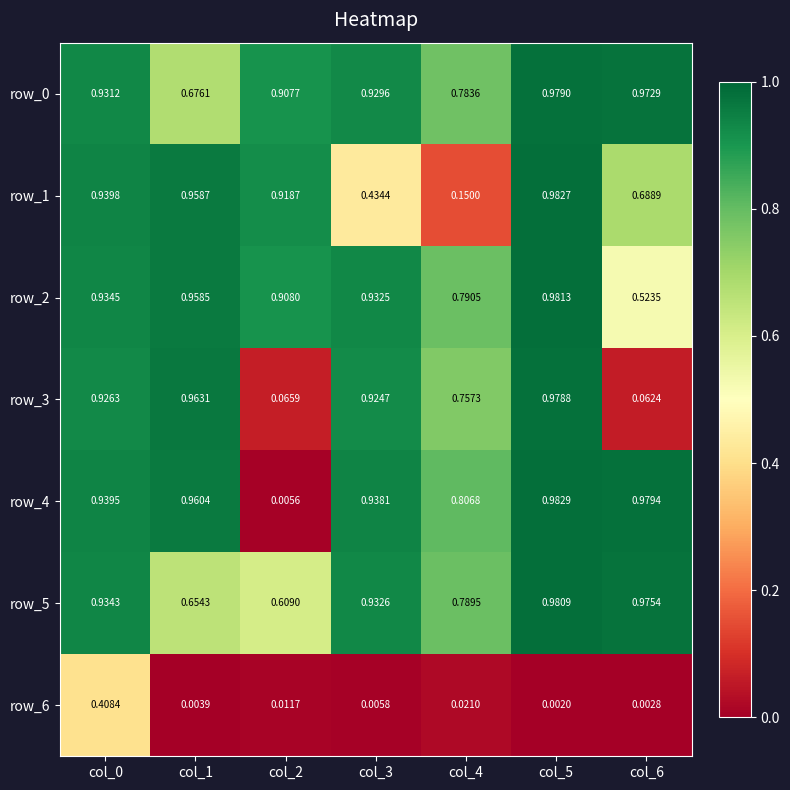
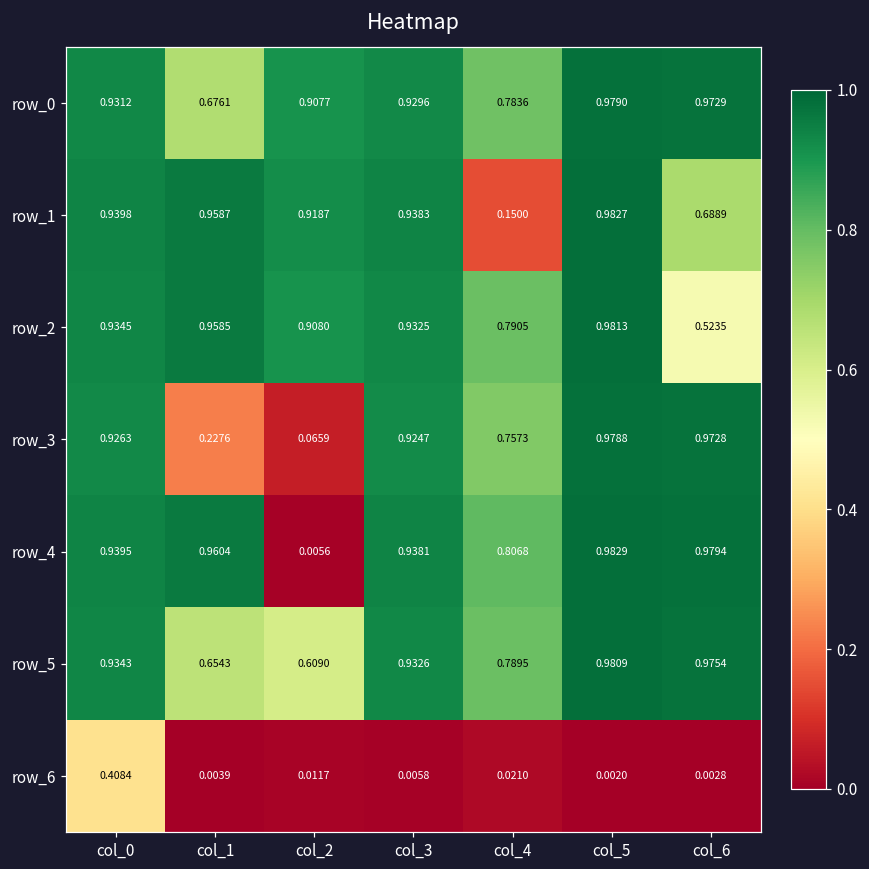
row_1, col_3: 0.4344 -> 0.9383
row_3, col_1: 0.9631 -> 0.2276
row_3, col_6: 0.0624 -> 0.9728
